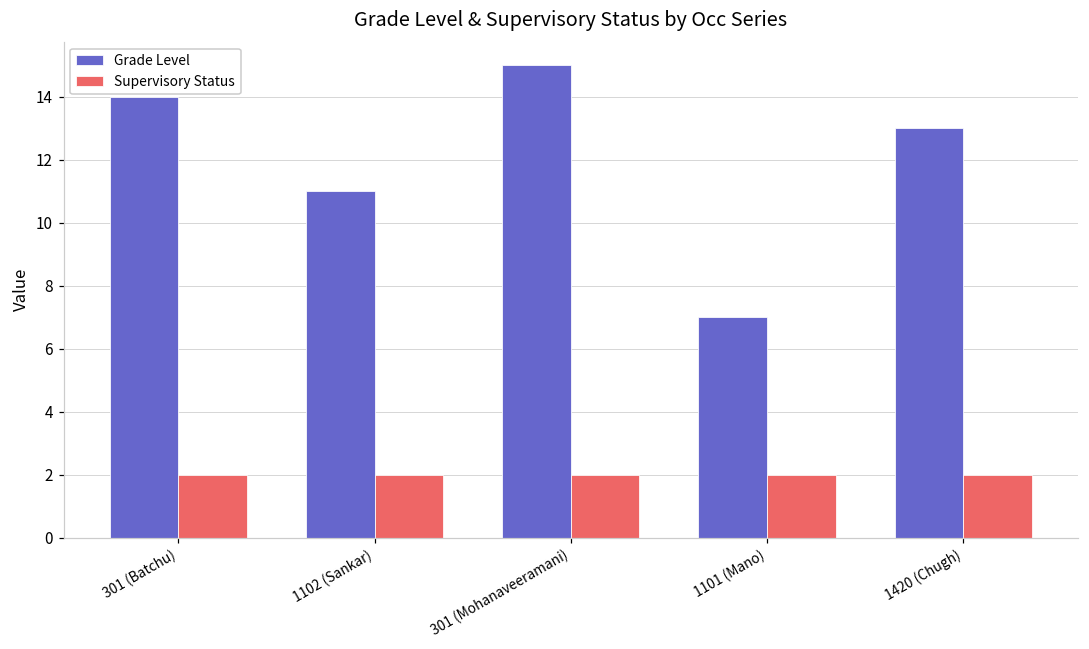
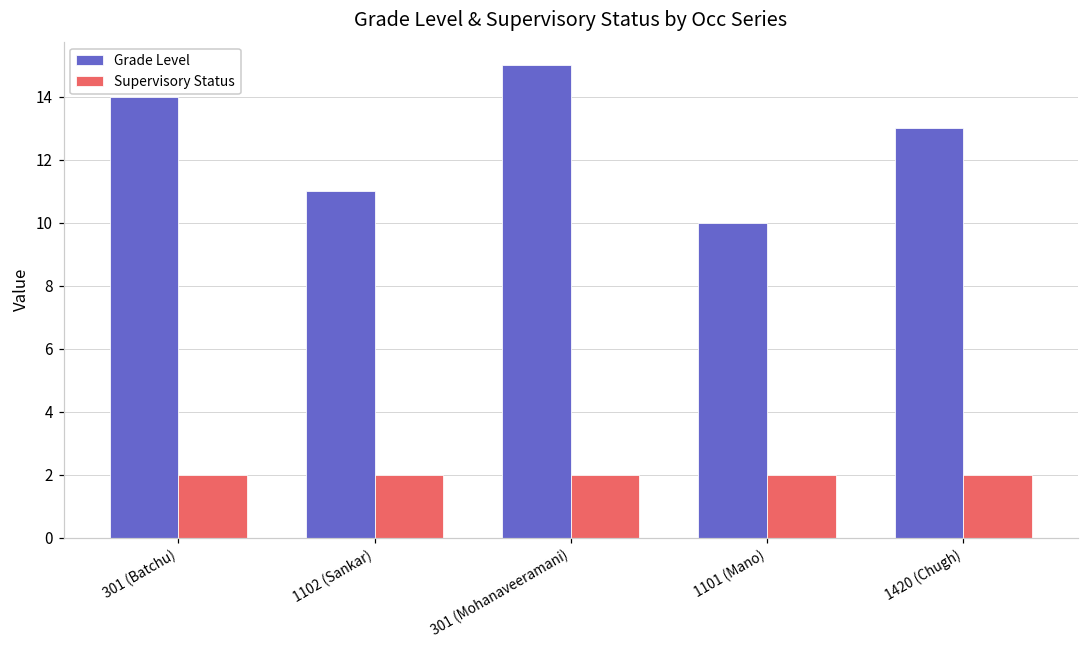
Grade Level, 1101 (Mano): 7 -> 10
